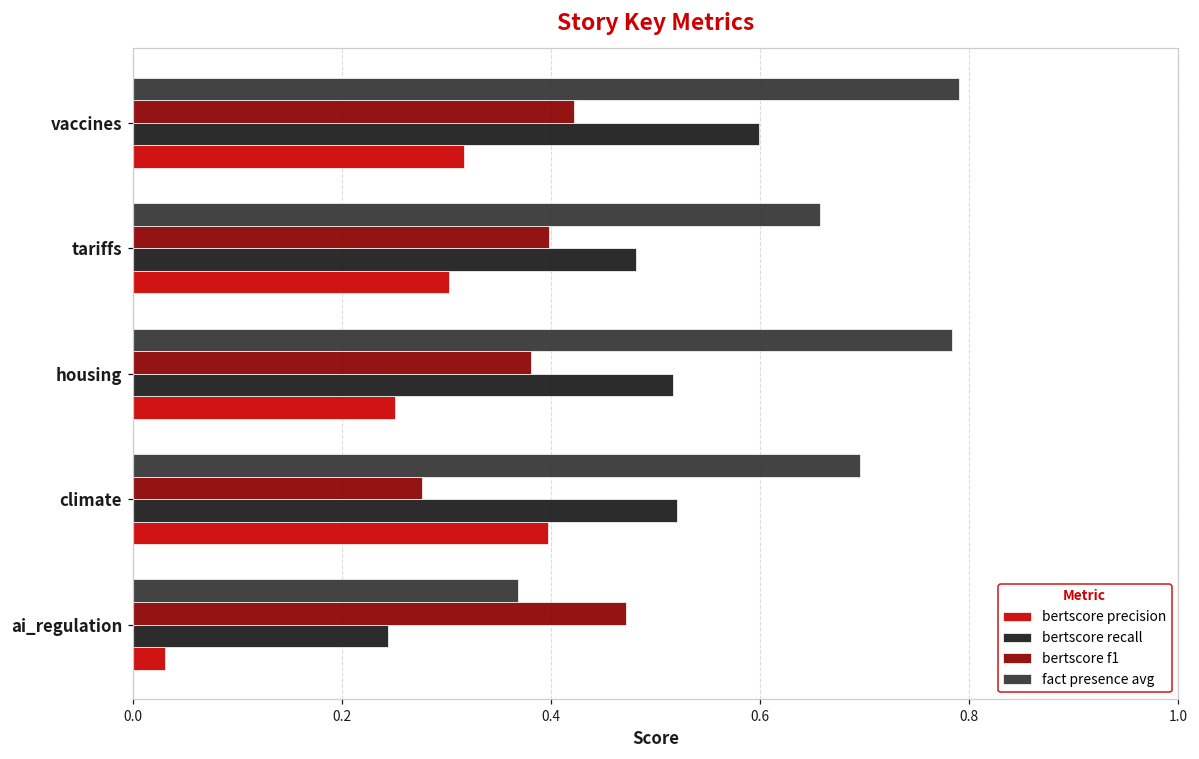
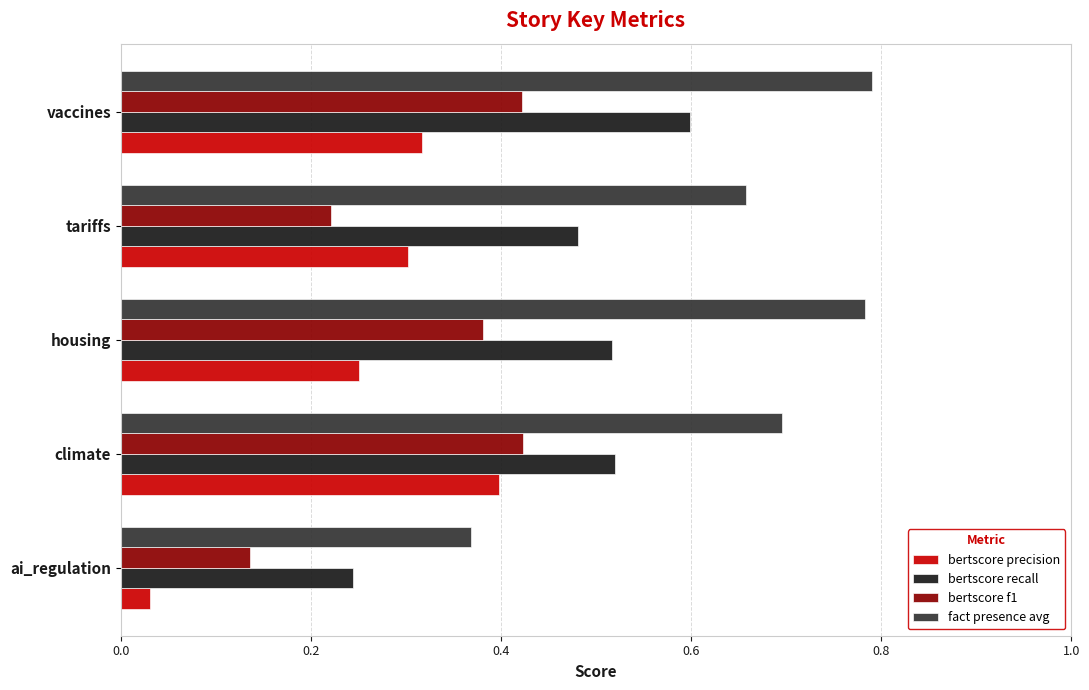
bertscore f1, tariffs: 0.40 -> 0.22
bertscore f1, climate: 0.28 -> 0.42
bertscore f1, ai_regulation: 0.47 -> 0.14
